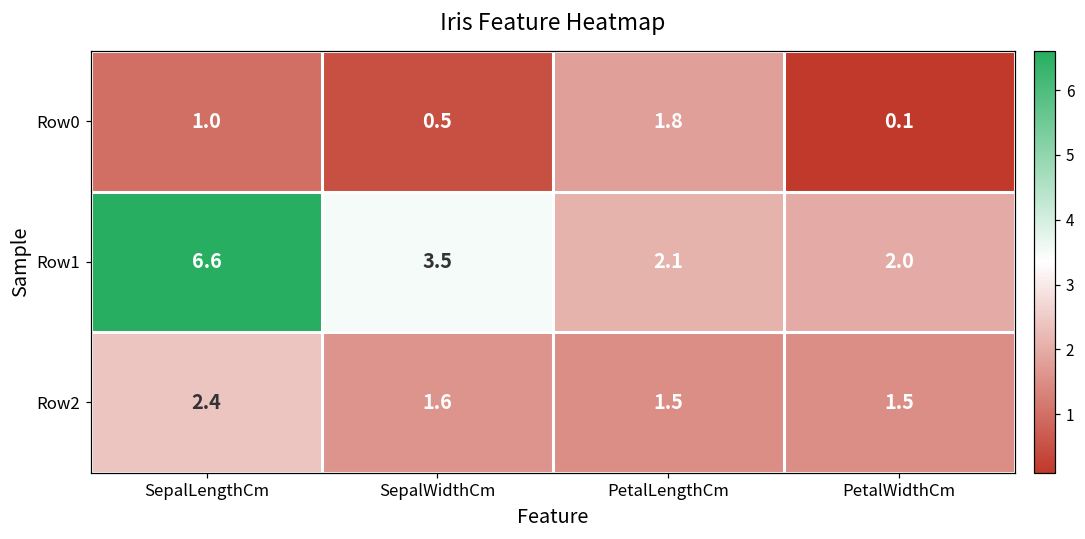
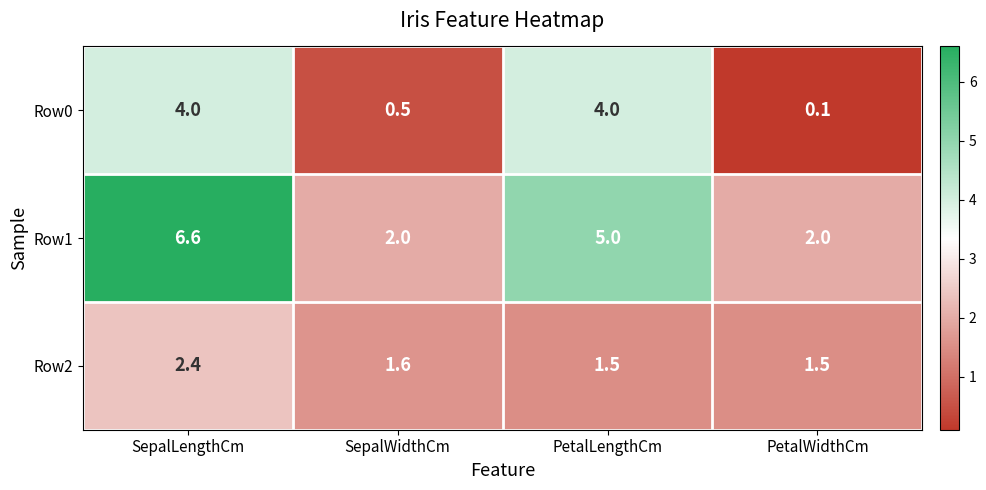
Row0, SepalLengthCm: 1.0 -> 4.0
Row0, PetalLengthCm: 1.8 -> 4.0
Row1, SepalWidthCm: 3.5 -> 2.0
Row1, PetalLengthCm: 2.1 -> 5.0
